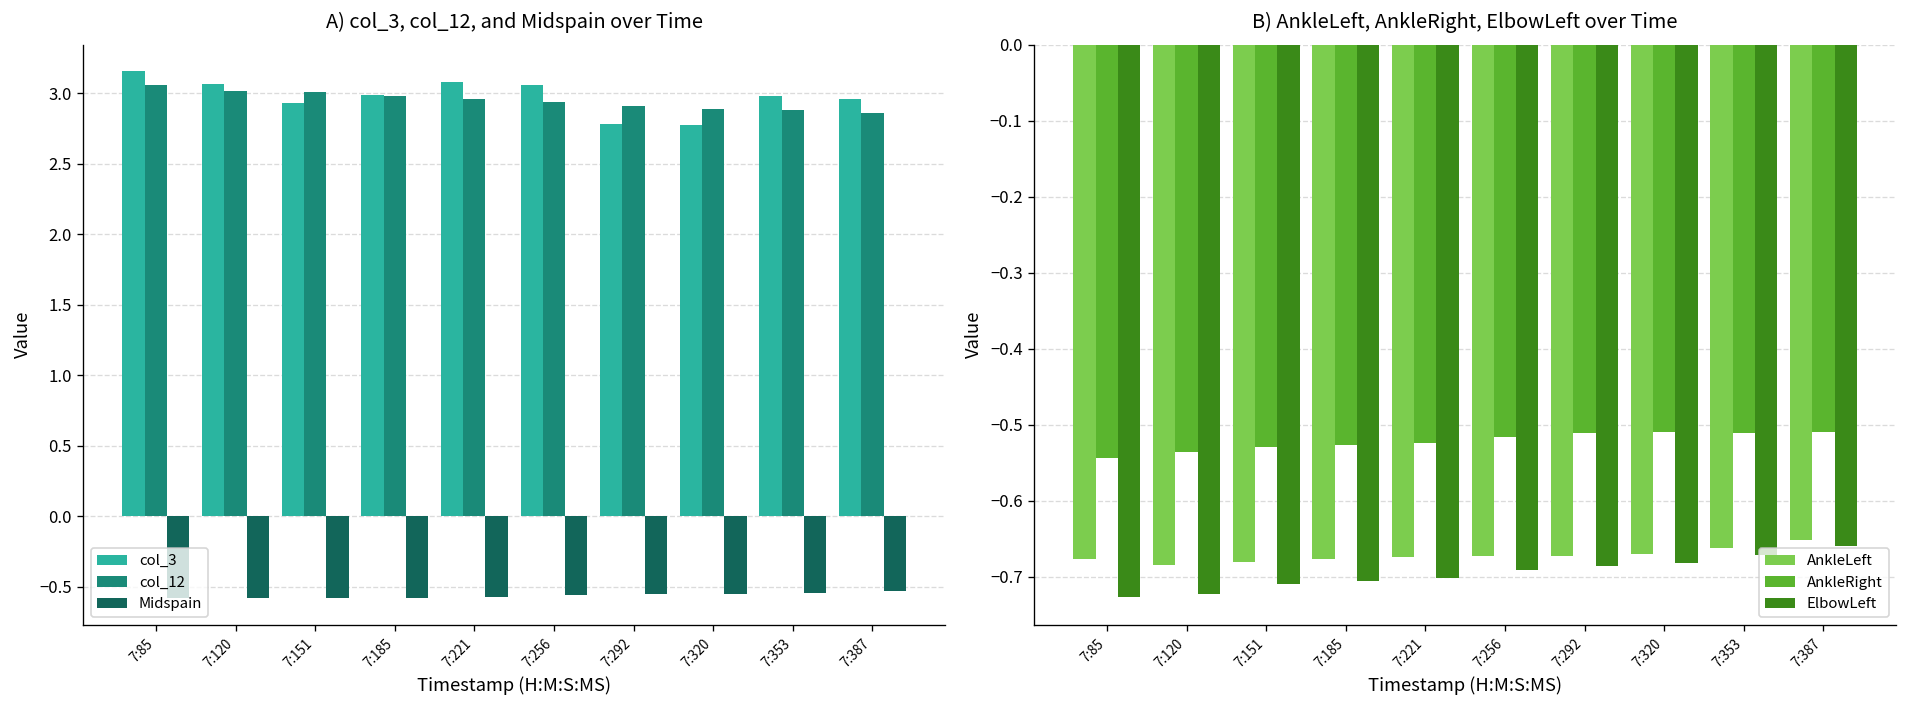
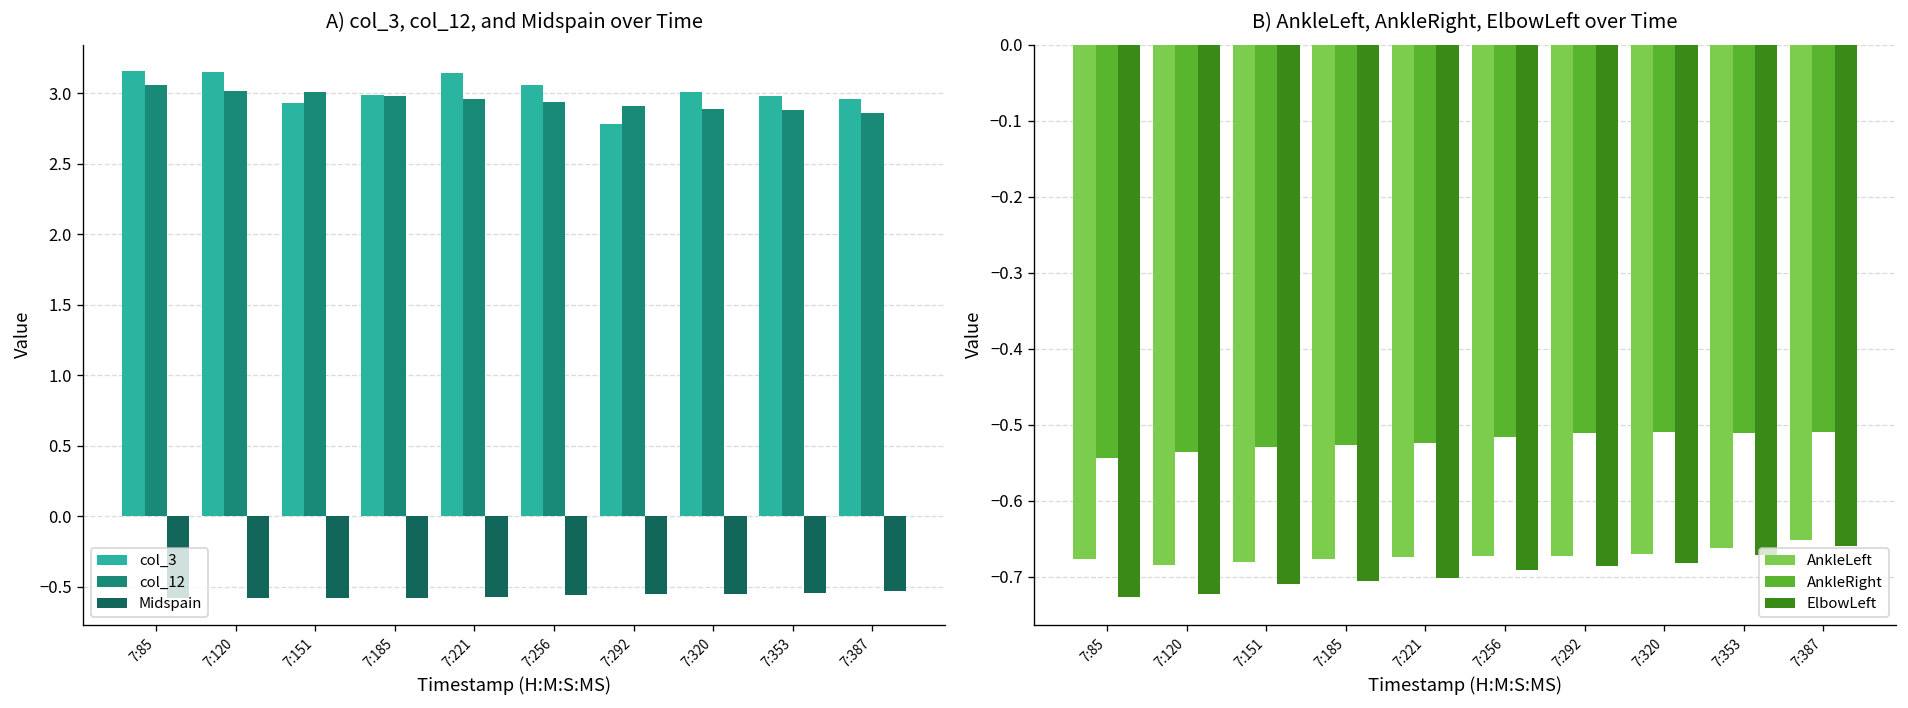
A) col_3, col_12, and Midspain over Time, col_3, 7:120: 3.07 -> 3.15
A) col_3, col_12, and Midspain over Time, col_3, 7:221: 3.08 -> 3.15
A) col_3, col_12, and Midspain over Time, col_3, 7:320: 2.77 -> 3.01
